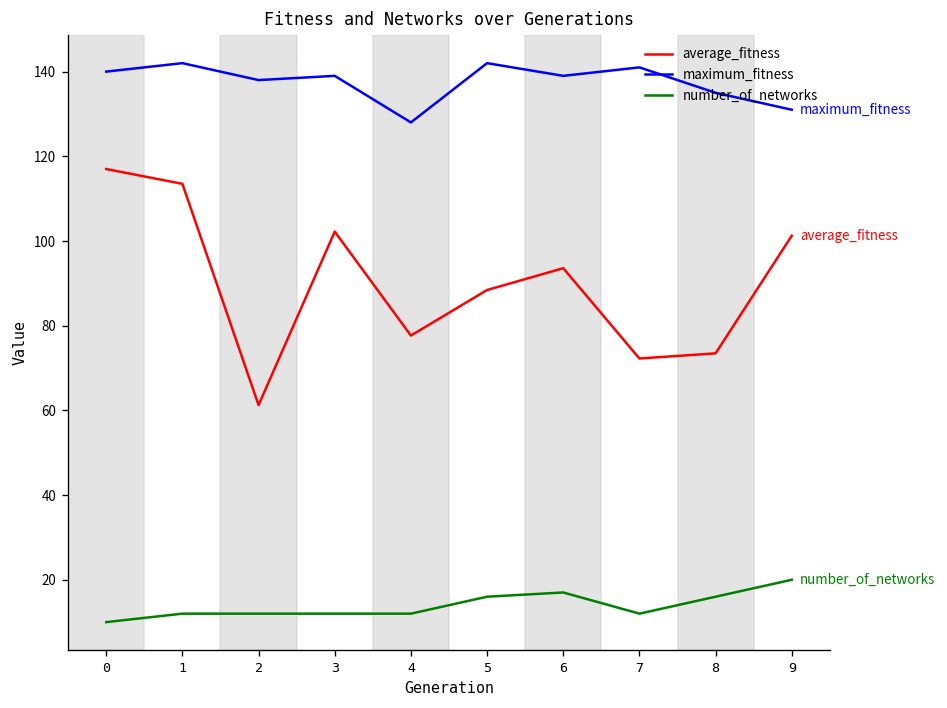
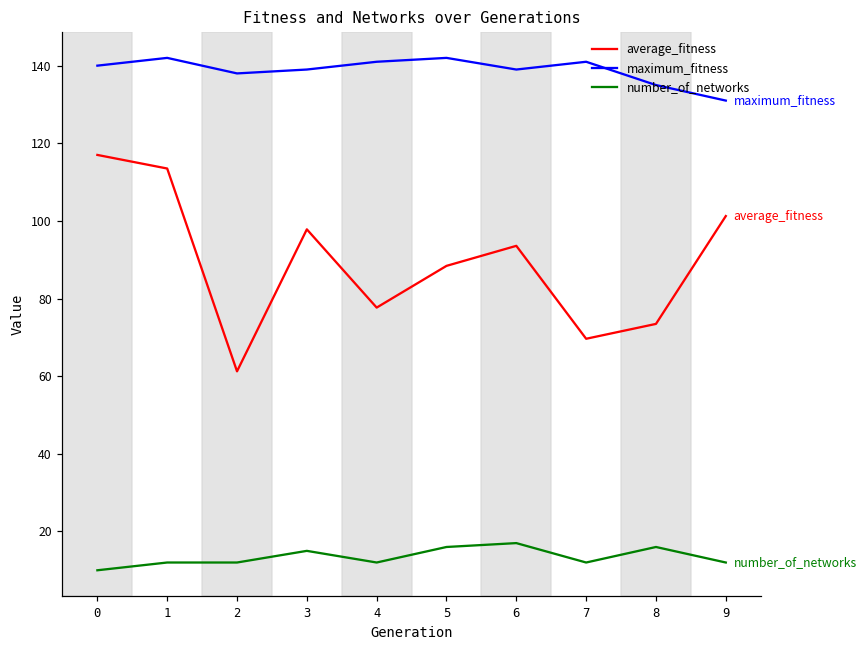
average_fitness, 3: 102 -> 98
number_of_networks, 3: 12 -> 15
maximum_fitness, 4: 128 -> 141
average_fitness, 7: 72 -> 70
number_of_networks, 9: 20 -> 12
